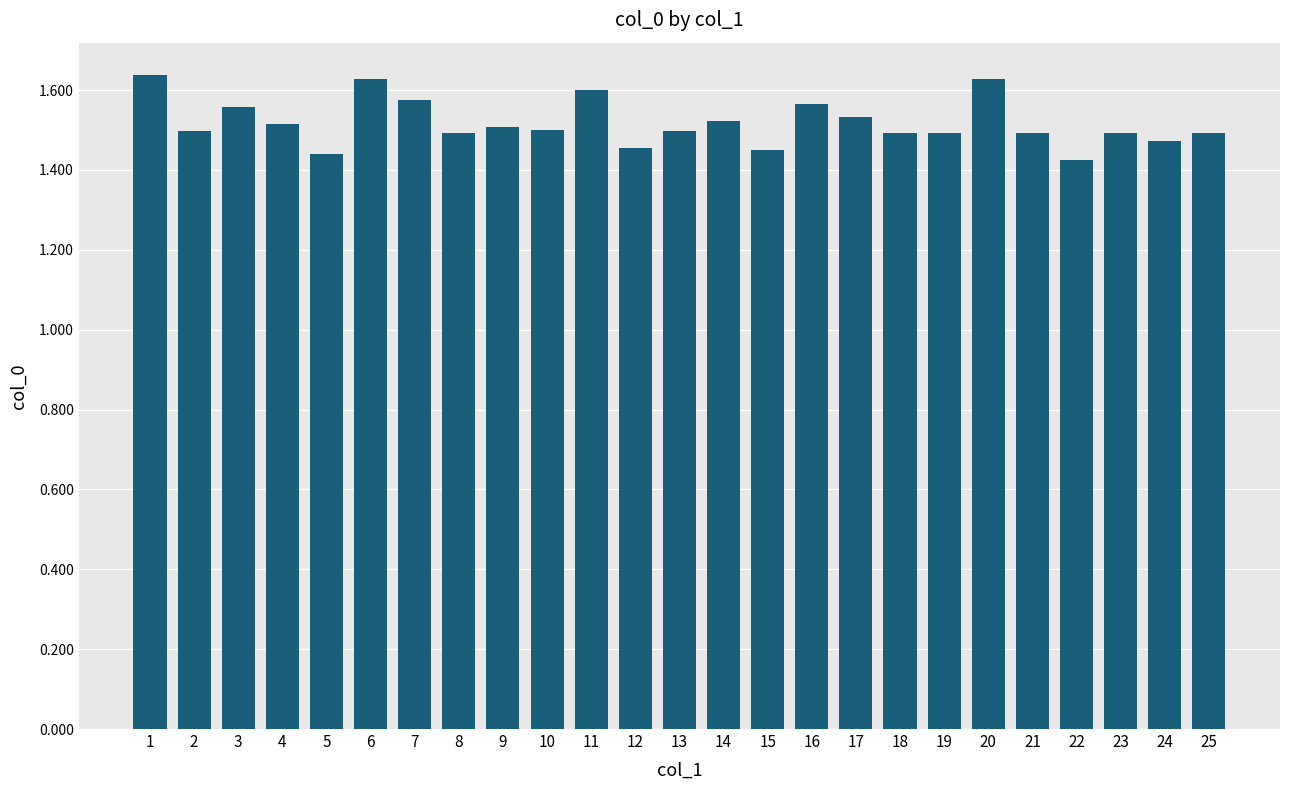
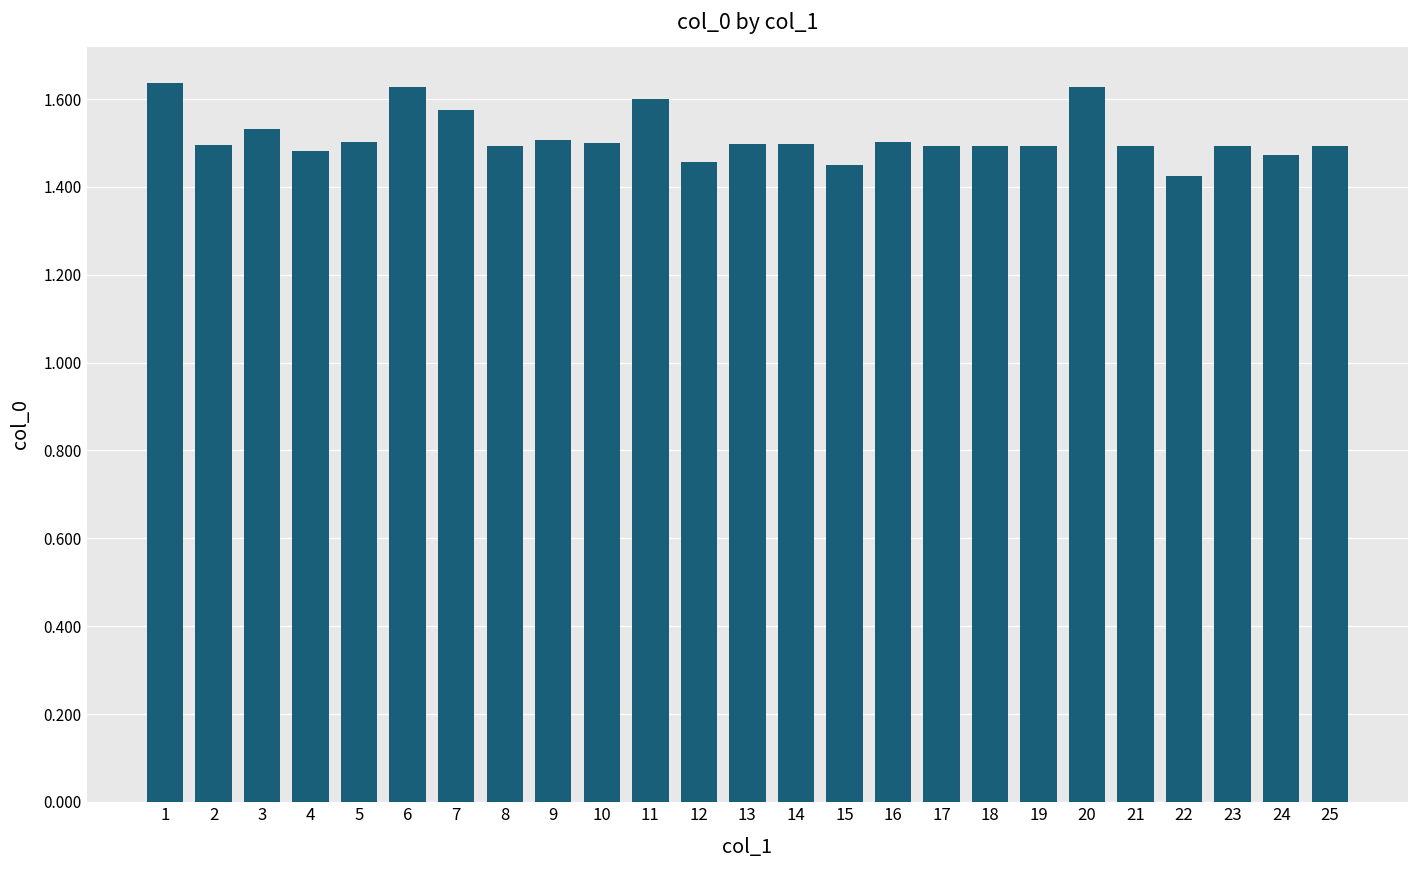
3: 1.56 -> 1.53
4: 1.51 -> 1.48
5: 1.44 -> 1.50
14: 1.52 -> 1.50
16: 1.56 -> 1.50
17: 1.53 -> 1.49
